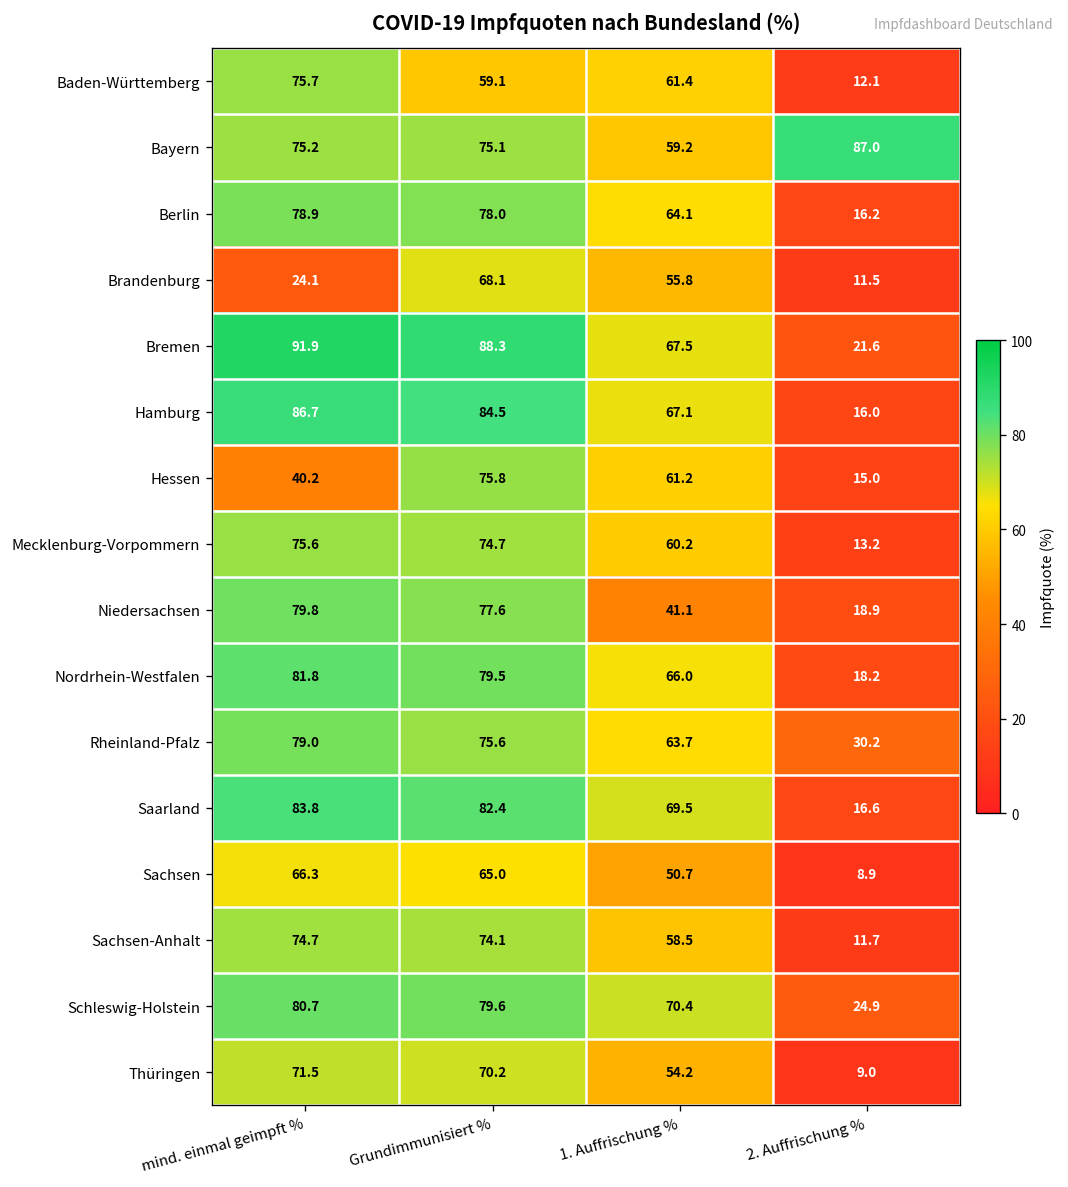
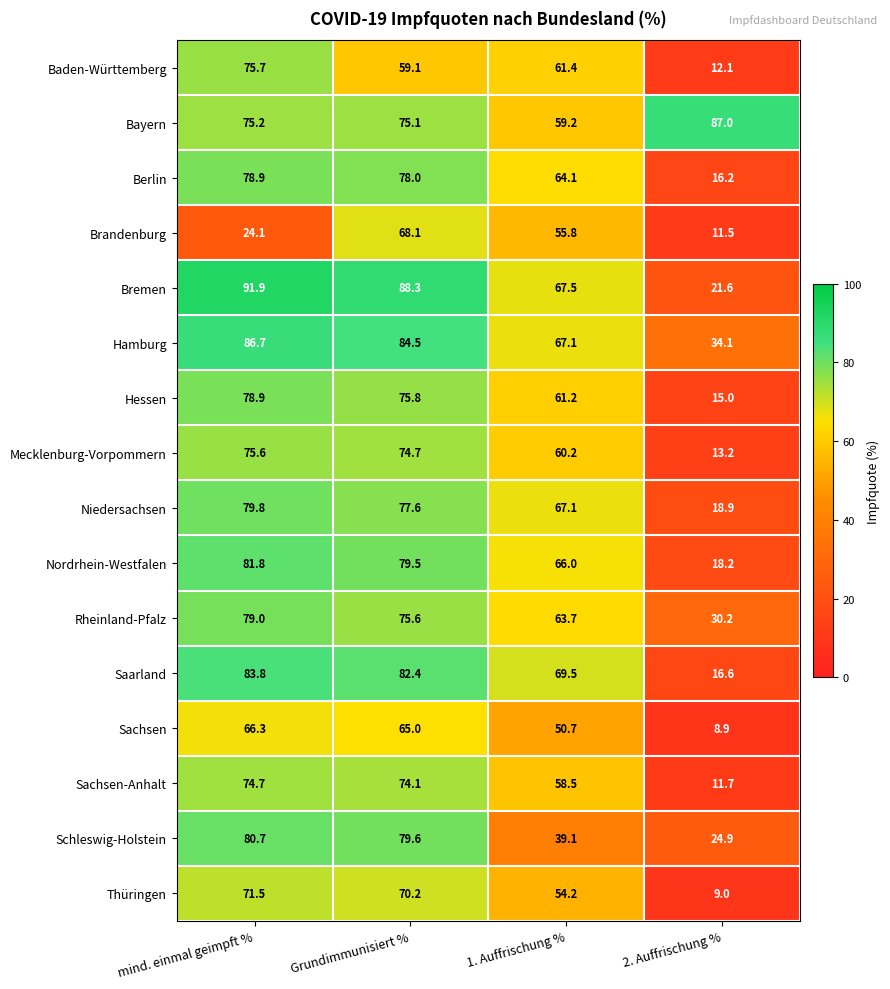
Hamburg, 2. Auffrischung %: 16.0 -> 34.1
Hessen, mind. einmal geimpft %: 40.2 -> 78.9
Niedersachsen, 1. Auffrischung %: 41.1 -> 67.1
Schleswig-Holstein, 1. Auffrischung %: 70.4 -> 39.1
